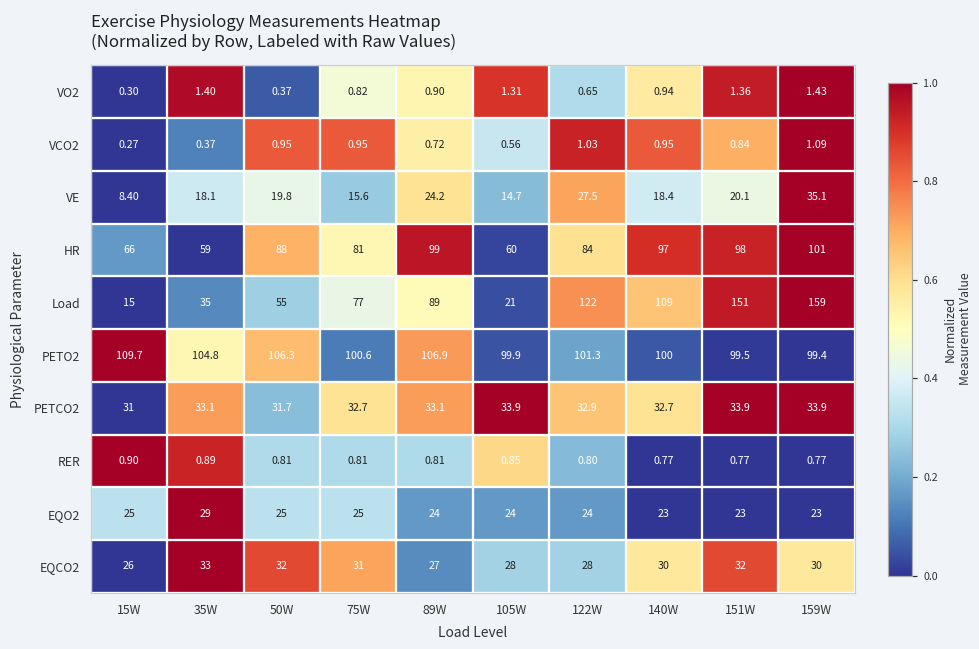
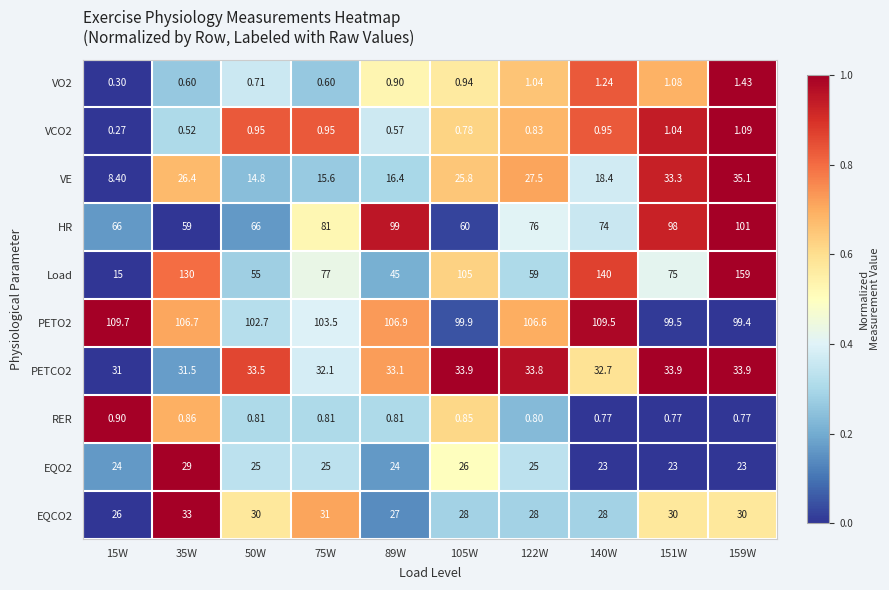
VO2, 35W: 1.40 -> 0.60
VO2, 50W: 0.37 -> 0.71
VO2, 75W: 0.82 -> 0.60
VO2, 105W: 1.31 -> 0.94
VO2, 122W: 0.65 -> 1.04
VO2, 140W: 0.94 -> 1.24
VO2, 151W: 1.36 -> 1.08
VCO2, 35W: 0.37 -> 0.52
VCO2, 89W: 0.72 -> 0.57
VCO2, 105W: 0.56 -> 0.78
VCO2, 122W: 1.03 -> 0.83
VCO2, 151W: 0.84 -> 1.04
VE, 35W: 18.1 -> 26.4
VE, 50W: 19.8 -> 14.8
VE, 89W: 24.2 -> 16.4
VE, 105W: 14.7 -> 25.8
VE, 151W: 20.1 -> 33.3
HR, 50W: 88 -> 66
HR, 122W: 84 -> 76
HR, 140W: 97 -> 74
Load, 35W: 35 -> 130
Load, 89W: 89 -> 45
Load, 105W: 21 -> 105
Load, 122W: 122 -> 59
Load, 140W: 109 -> 140
Load, 151W: 151 -> 75
PETO2, 35W: 104.8 -> 106.7
PETO2, 50W: 106.3 -> 102.7
PETO2, 75W: 100.6 -> 103.5
PETO2, 122W: 101.3 -> 106.6
PETO2, 140W: 100 -> 109.5
PETCO2, 35W: 33.1 -> 31.5
PETCO2, 50W: 31.7 -> 33.5
PETCO2, 75W: 32.7 -> 32.1
PETCO2, 122W: 32.9 -> 33.8
RER, 35W: 0.89 -> 0.86
EQO2, 15W: 25 -> 24
EQO2, 105W: 24 -> 26
EQO2, 122W: 24 -> 25
EQCO2, 50W: 32 -> 30
EQCO2, 140W: 30 -> 28
EQCO2, 151W: 32 -> 30
